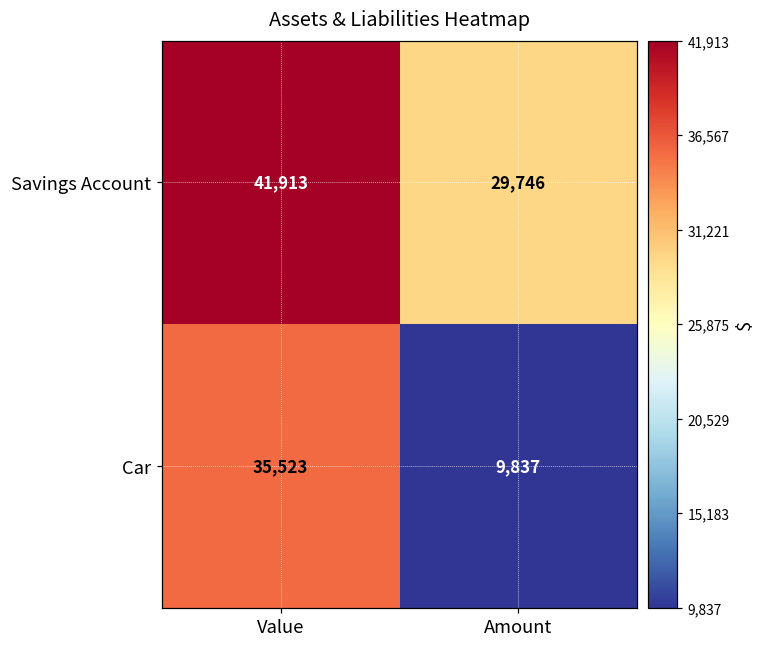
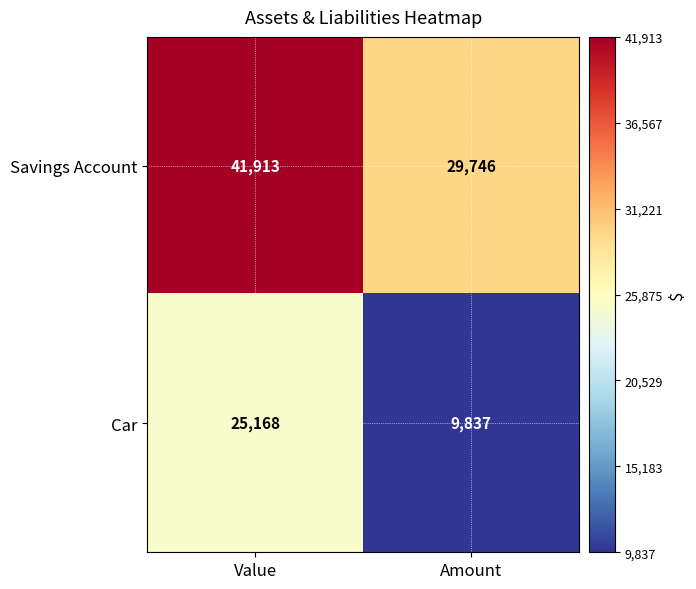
Car, Value: 35,523 -> 25,168
